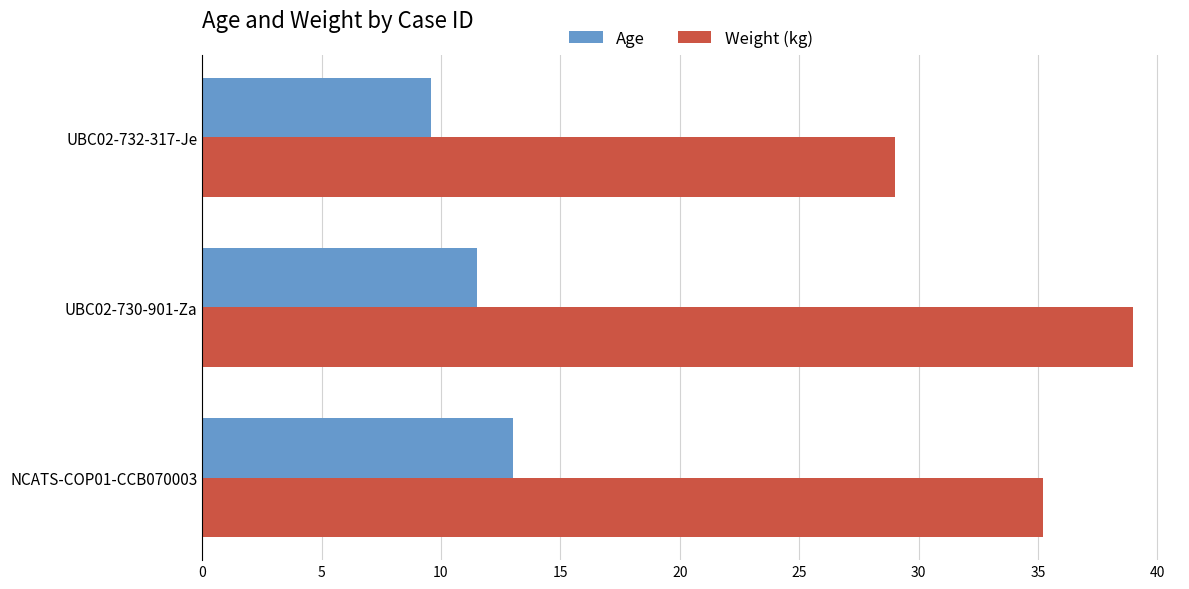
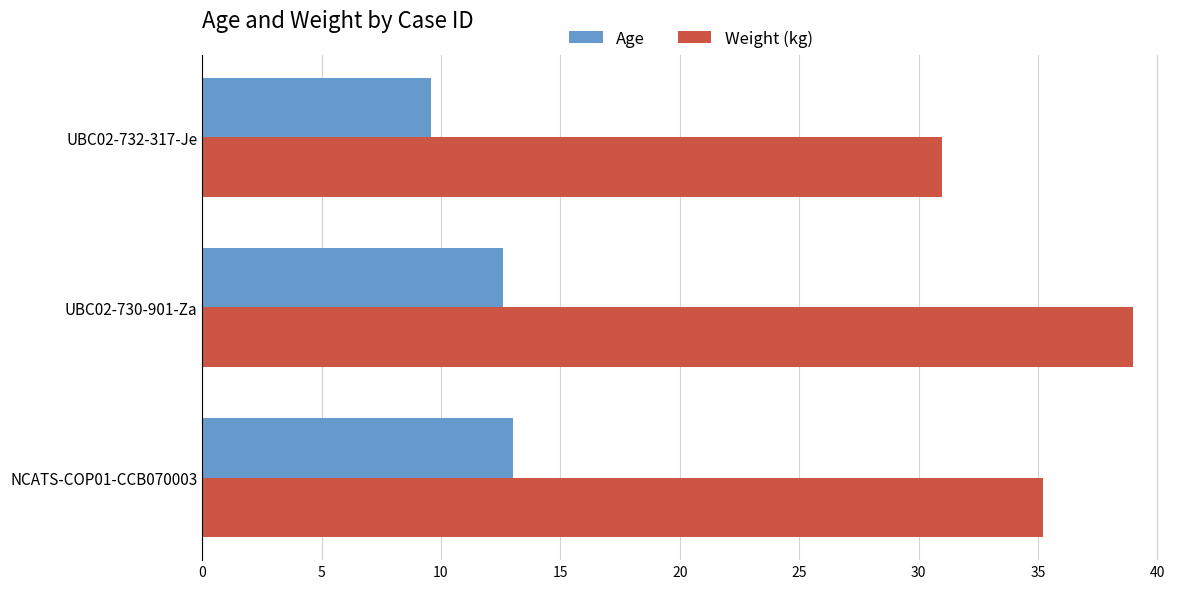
Weight (kg), UBC02-732-317-Je: 29 -> 31
Age, UBC02-730-901-Za: 11.5 -> 12.6
